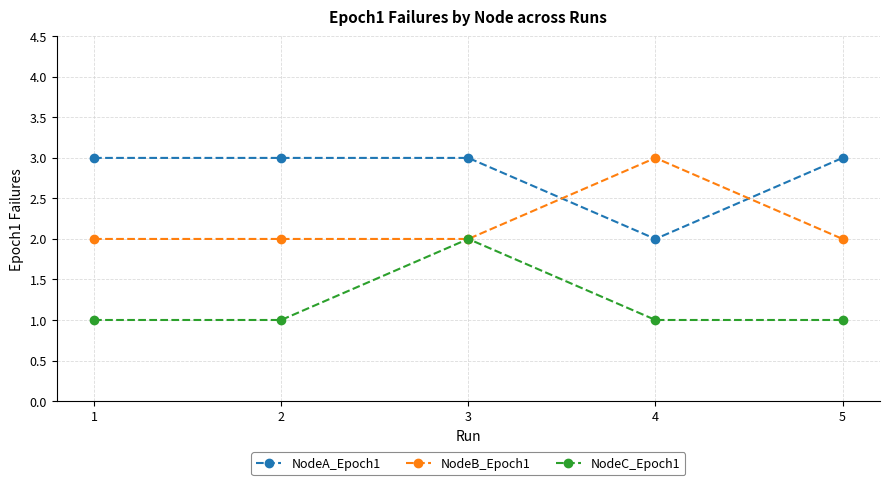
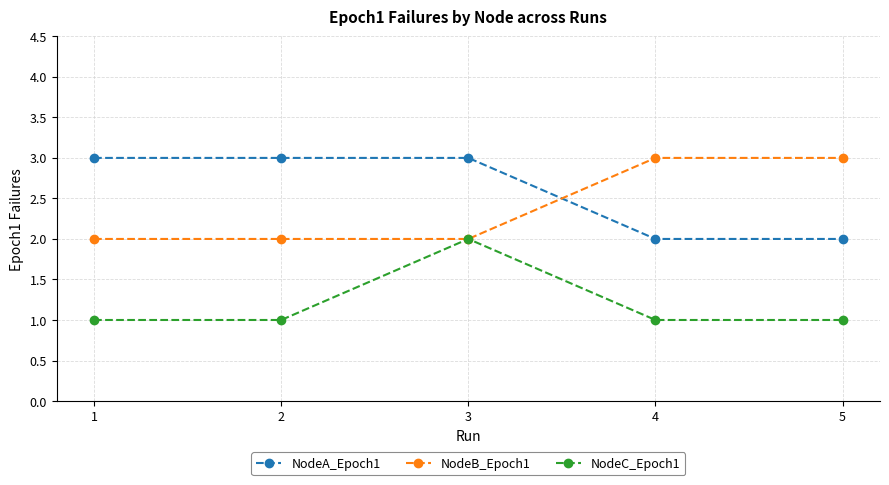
NodeA_Epoch1, 5: 3 -> 2
NodeB_Epoch1, 5: 2 -> 3
